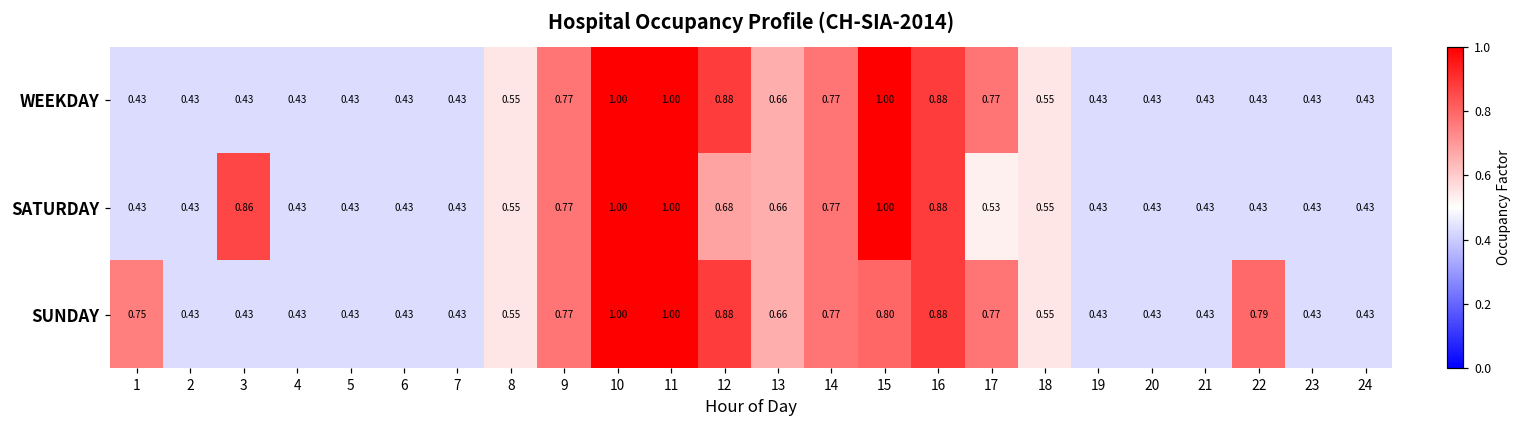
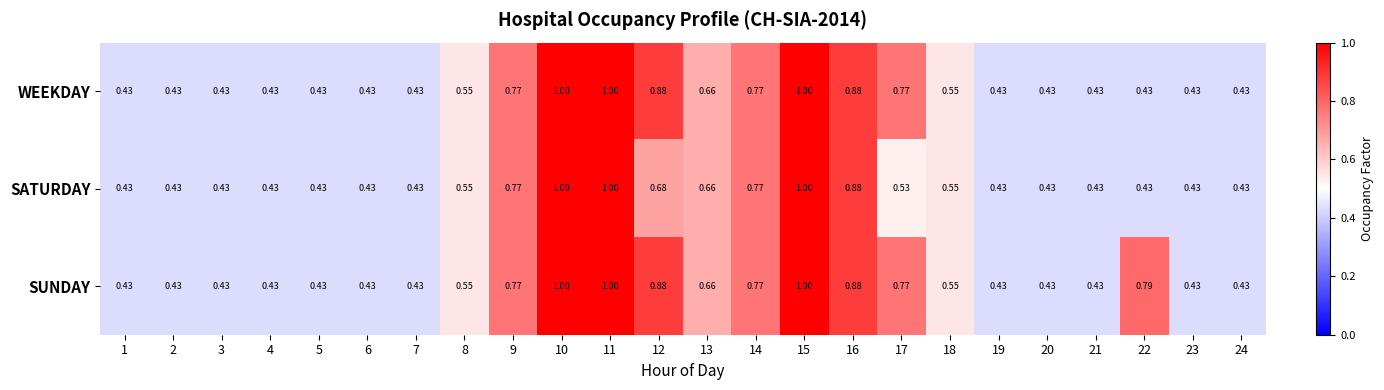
SATURDAY, 3: 0.86 -> 0.43
SUNDAY, 1: 0.75 -> 0.43
SUNDAY, 15: 0.80 -> 1.00
